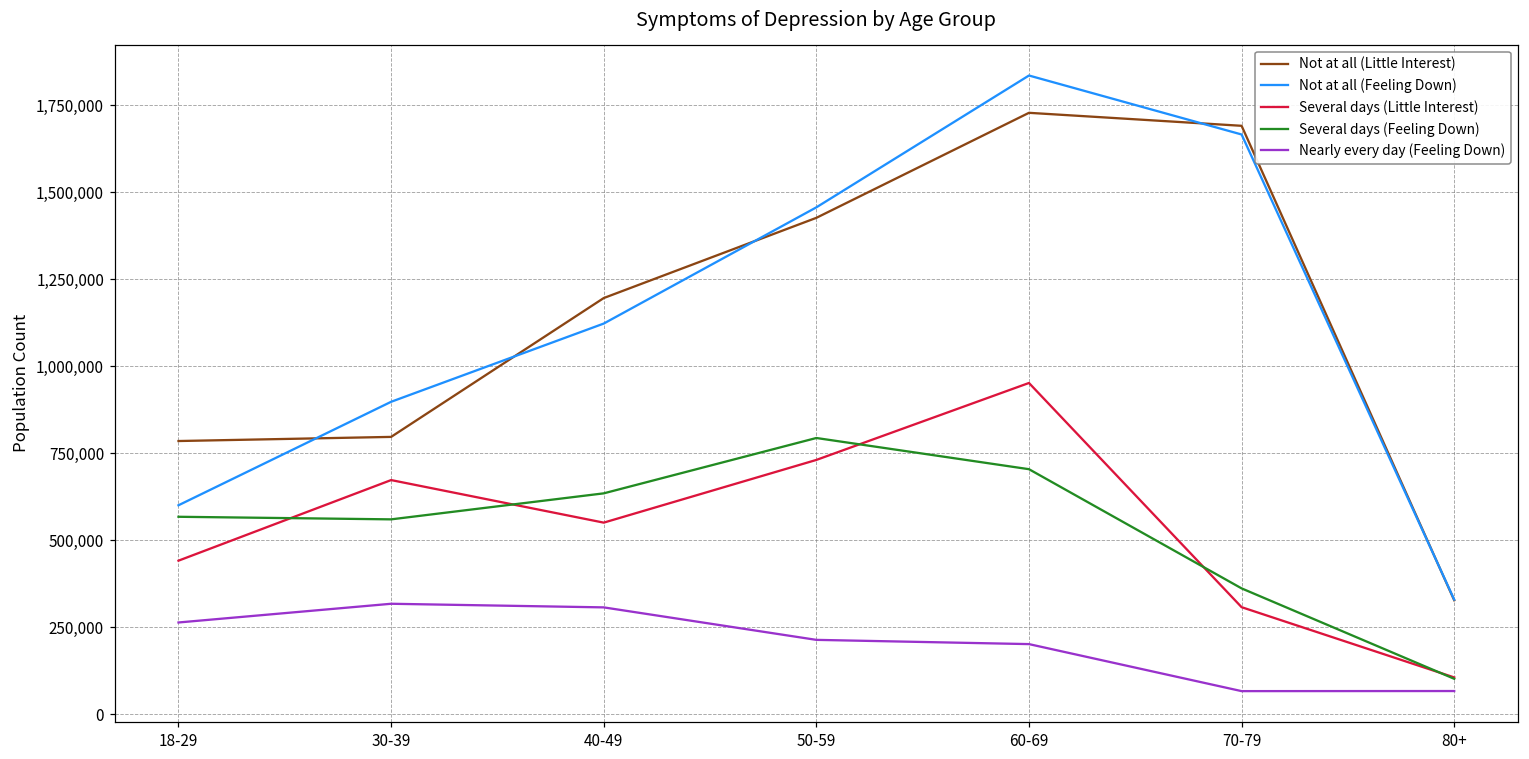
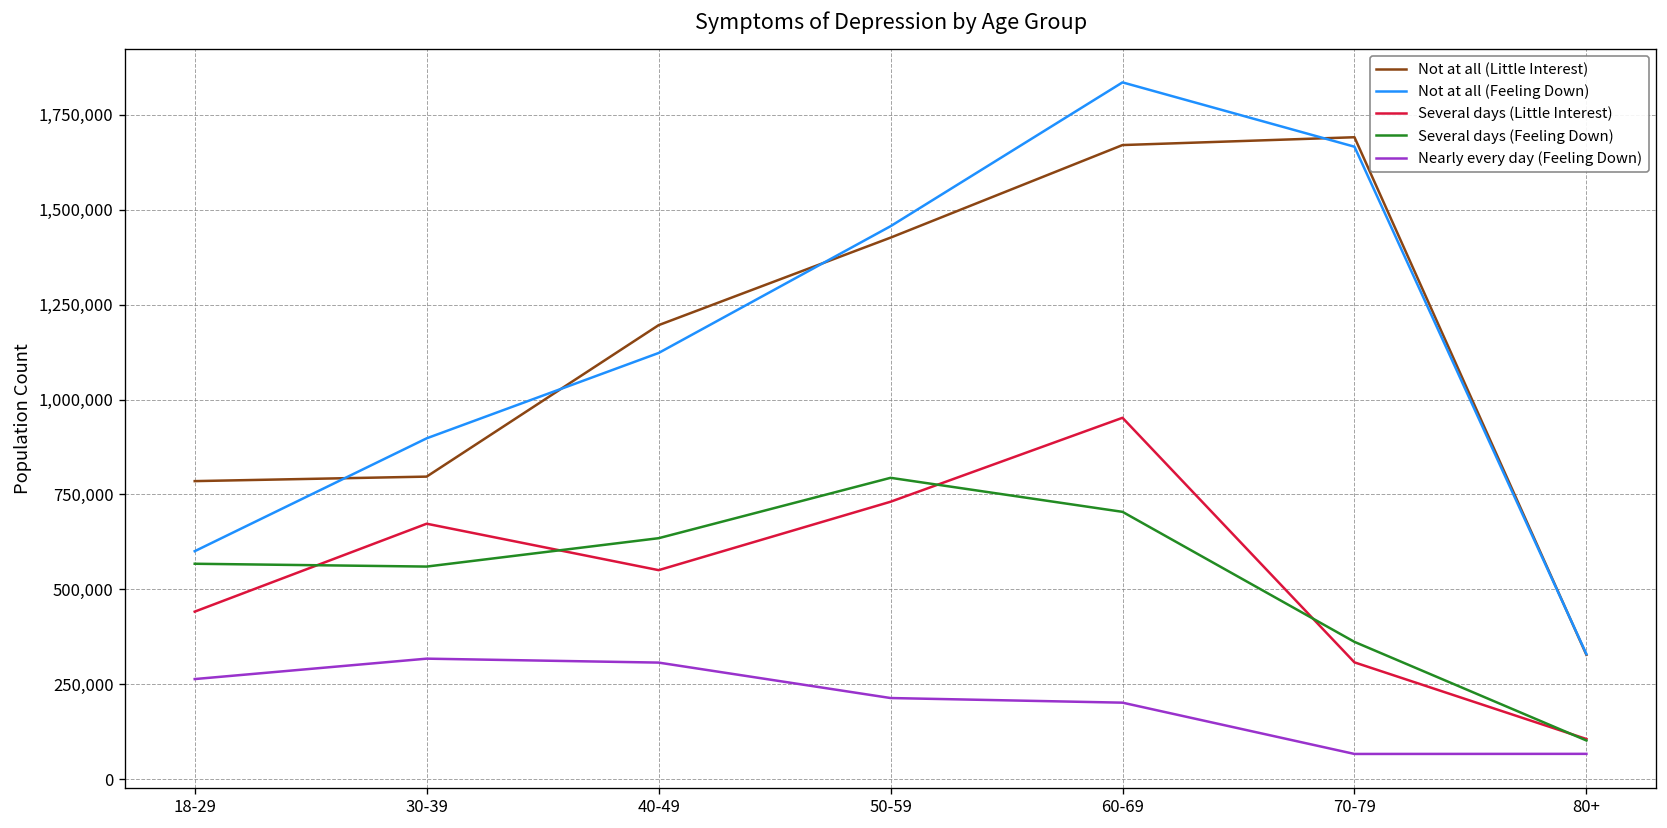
Not at all (Little Interest), 60-69: 1,730,000 -> 1,670,000
